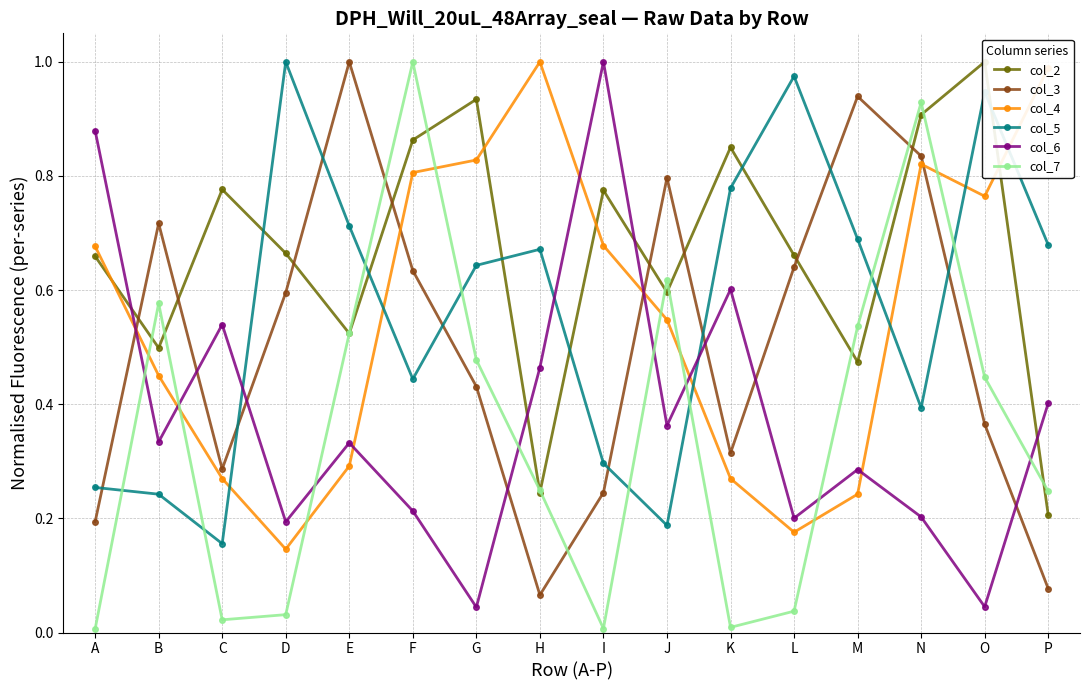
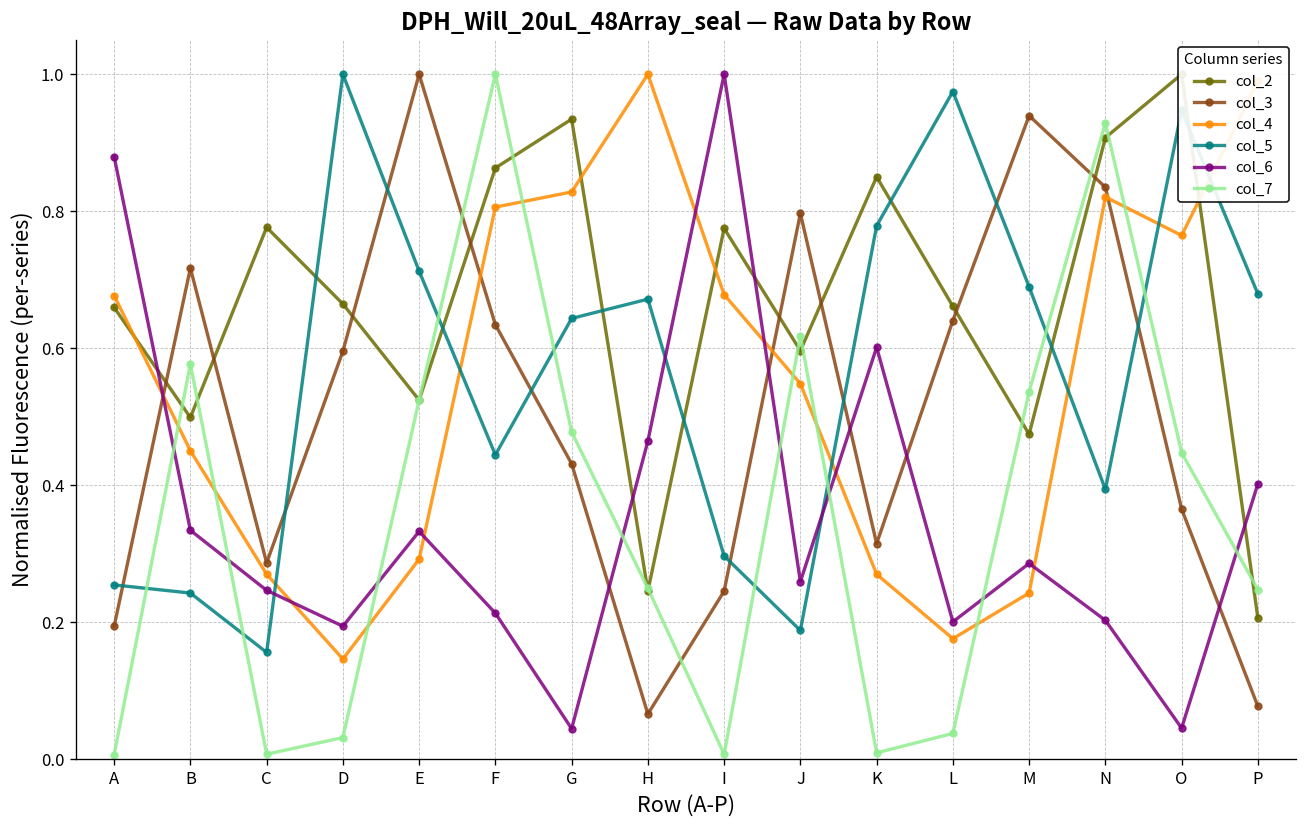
col_6, C: 0.54 -> 0.25
col_7, C: 0.02 -> 0.01
col_6, J: 0.36 -> 0.26
